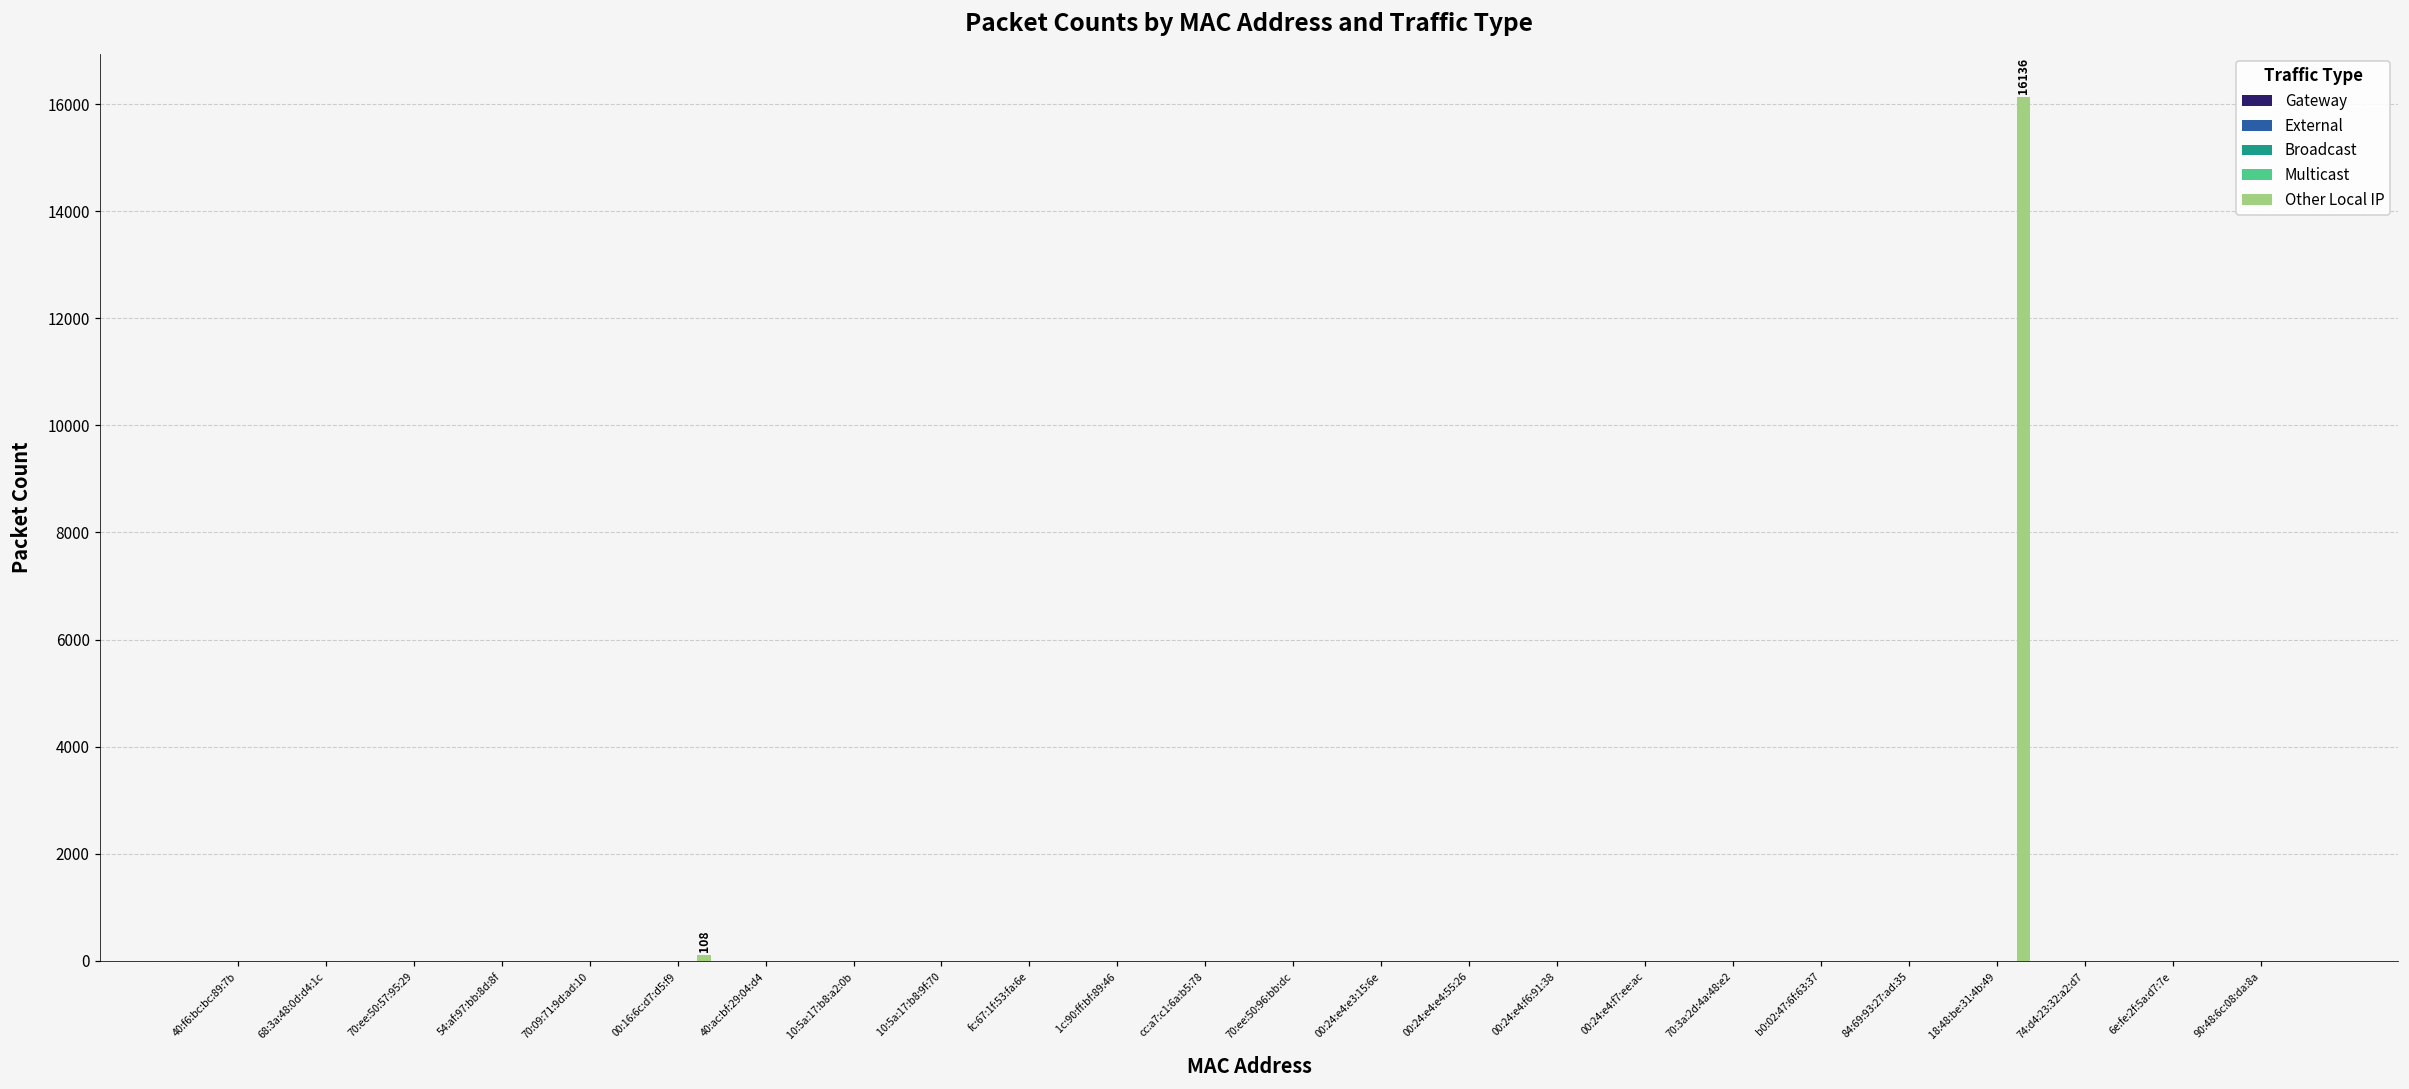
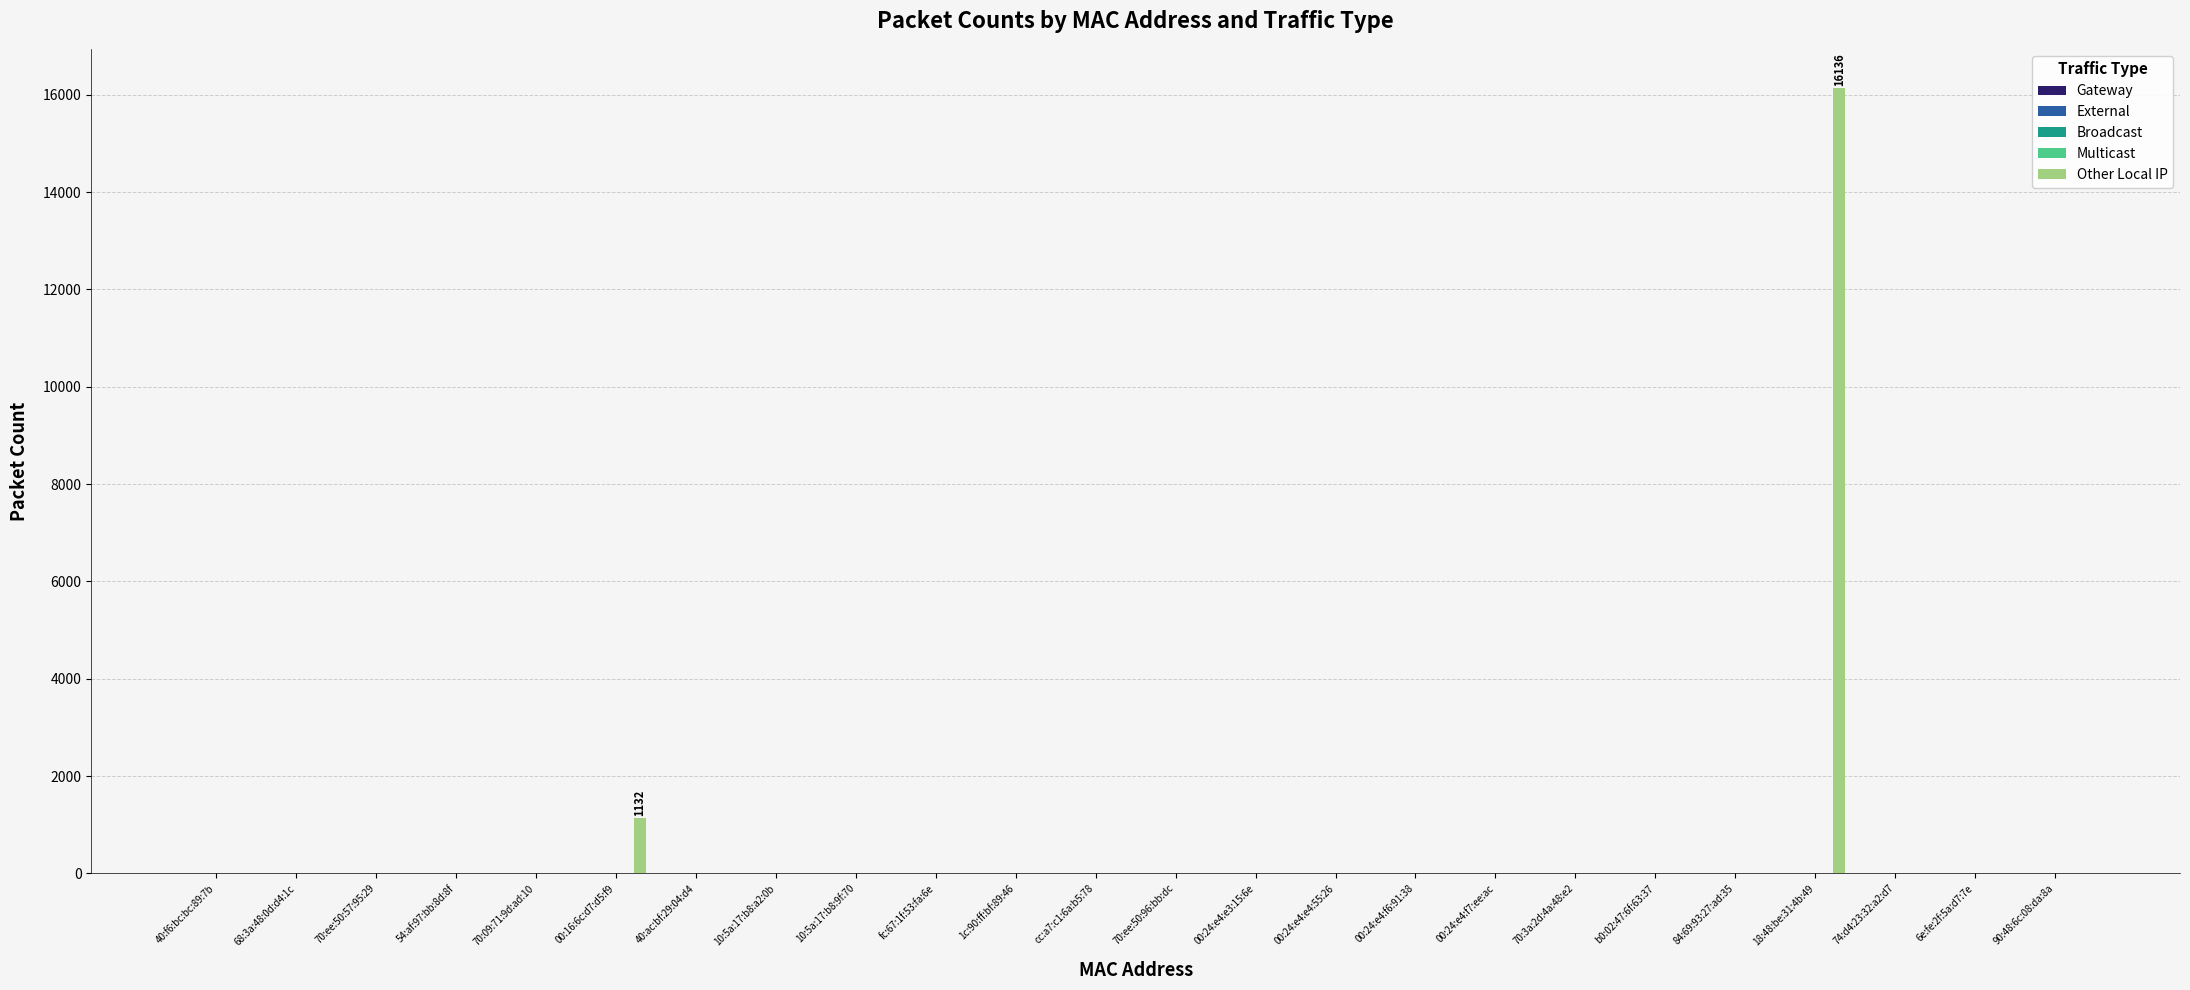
Other Local IP, 00:16:6c:d7:d5:f9: 108 -> 1132
